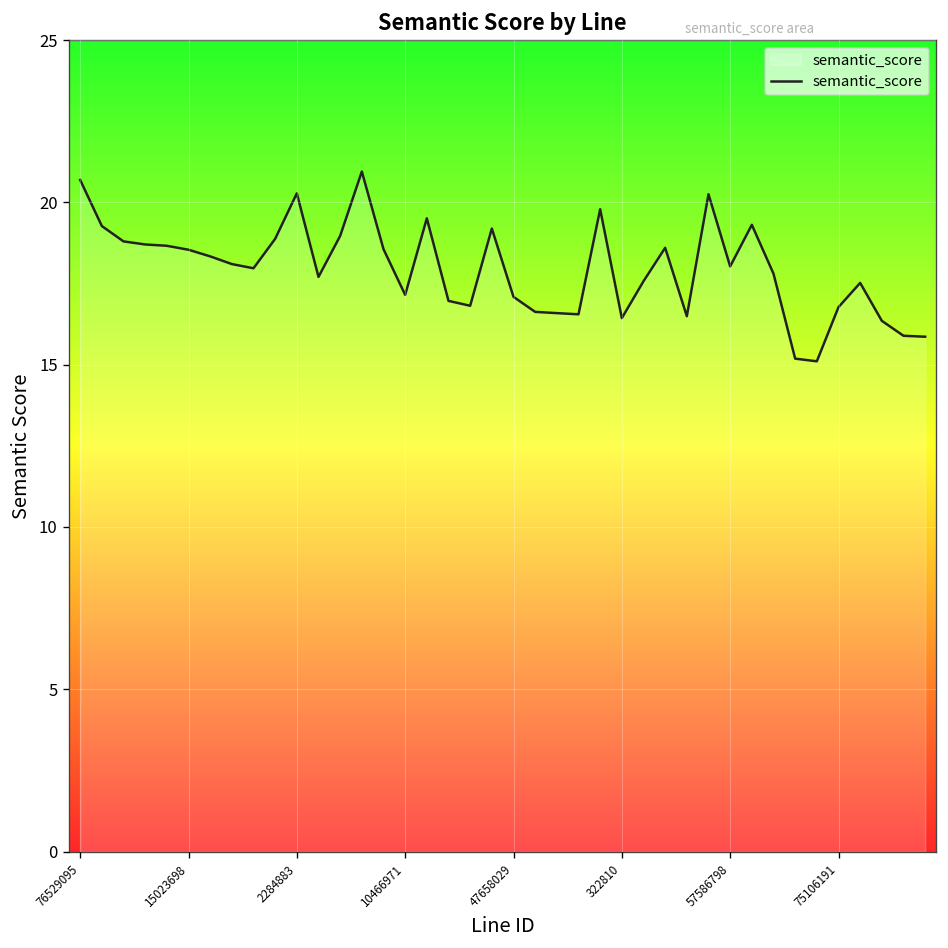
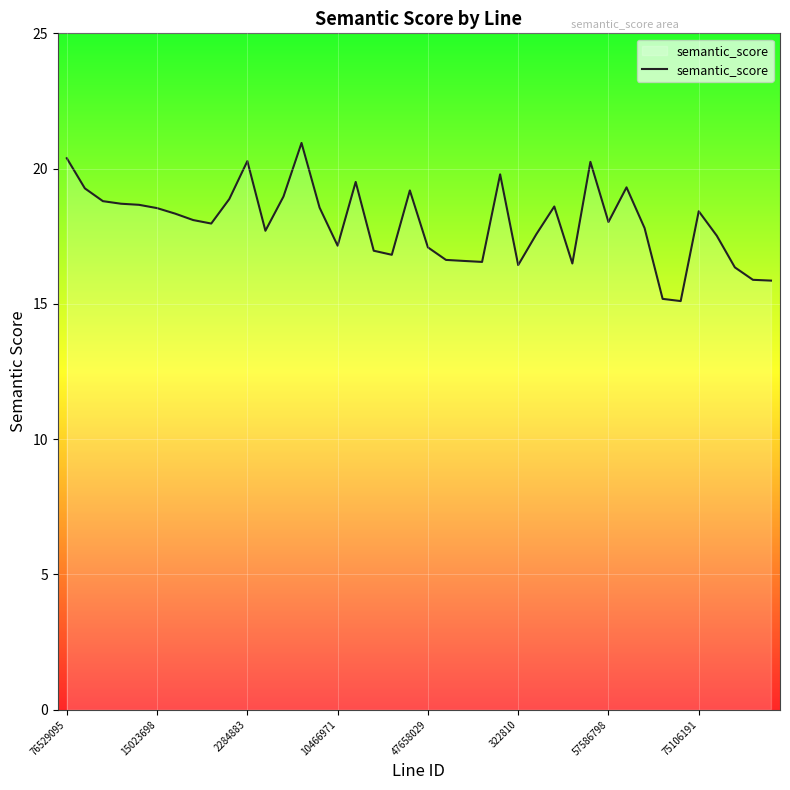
76529095: 20.7 -> 20.4
75106191: 16.8 -> 18.4
